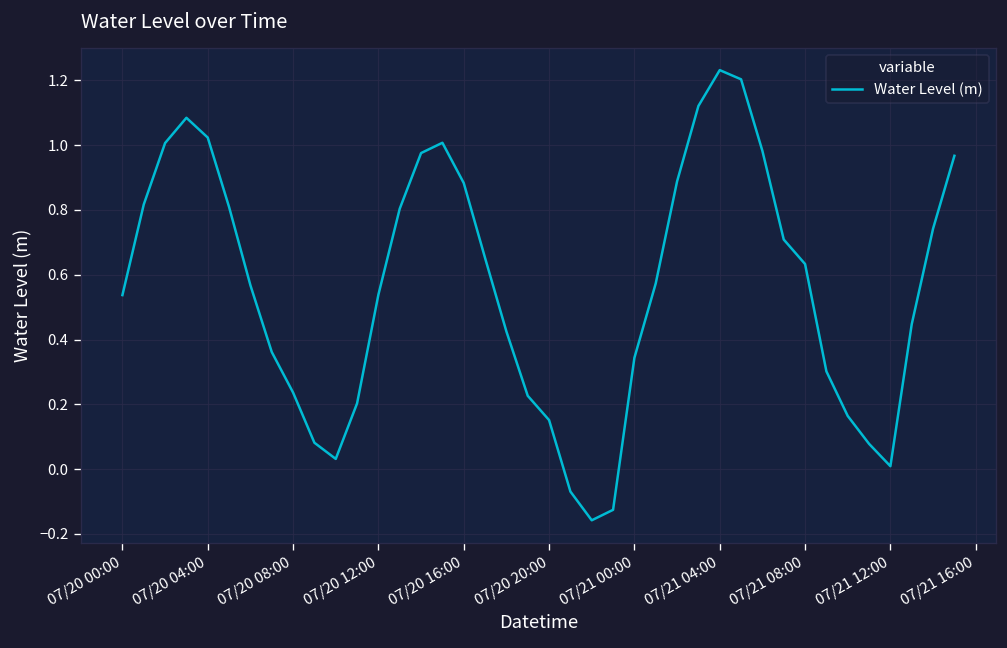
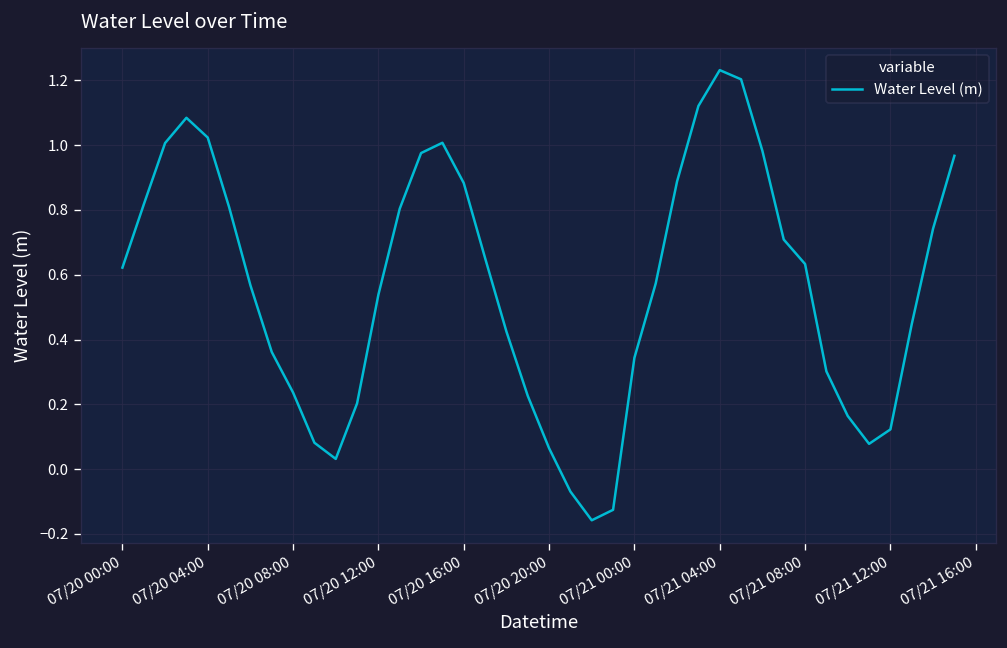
07/20 00:00: 0.54 -> 0.62
07/20 20:00: 0.15 -> 0.06
07/21 12:00: 0.01 -> 0.12
